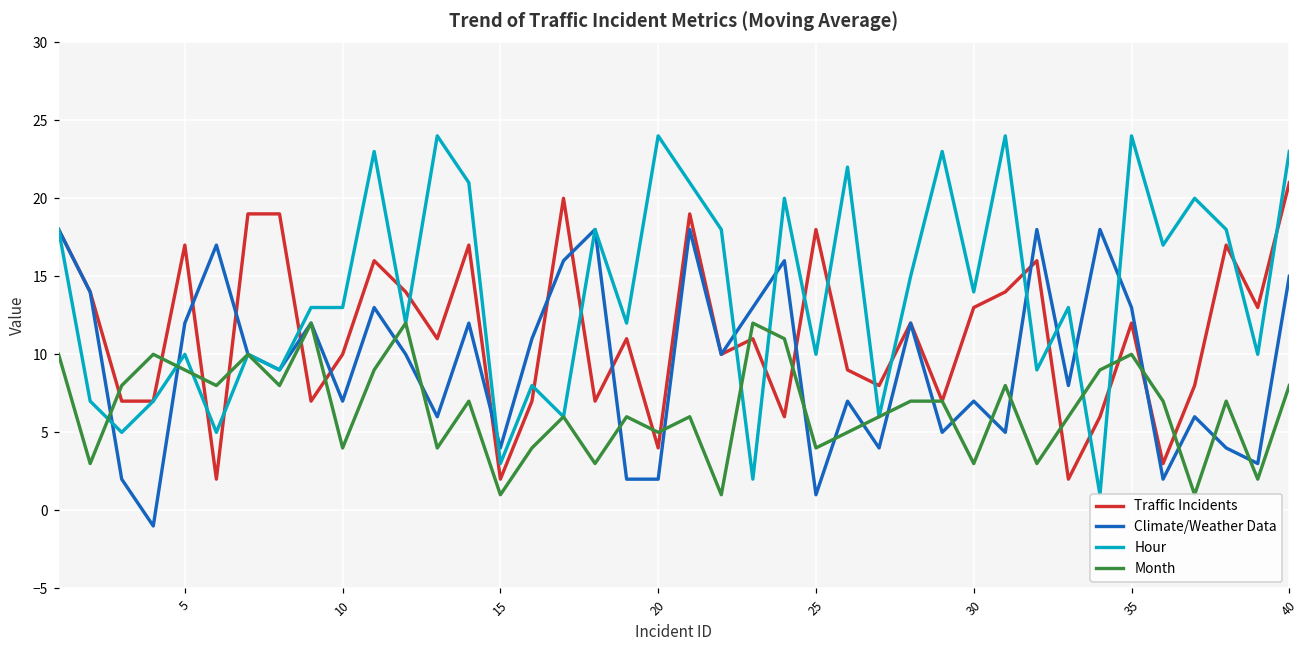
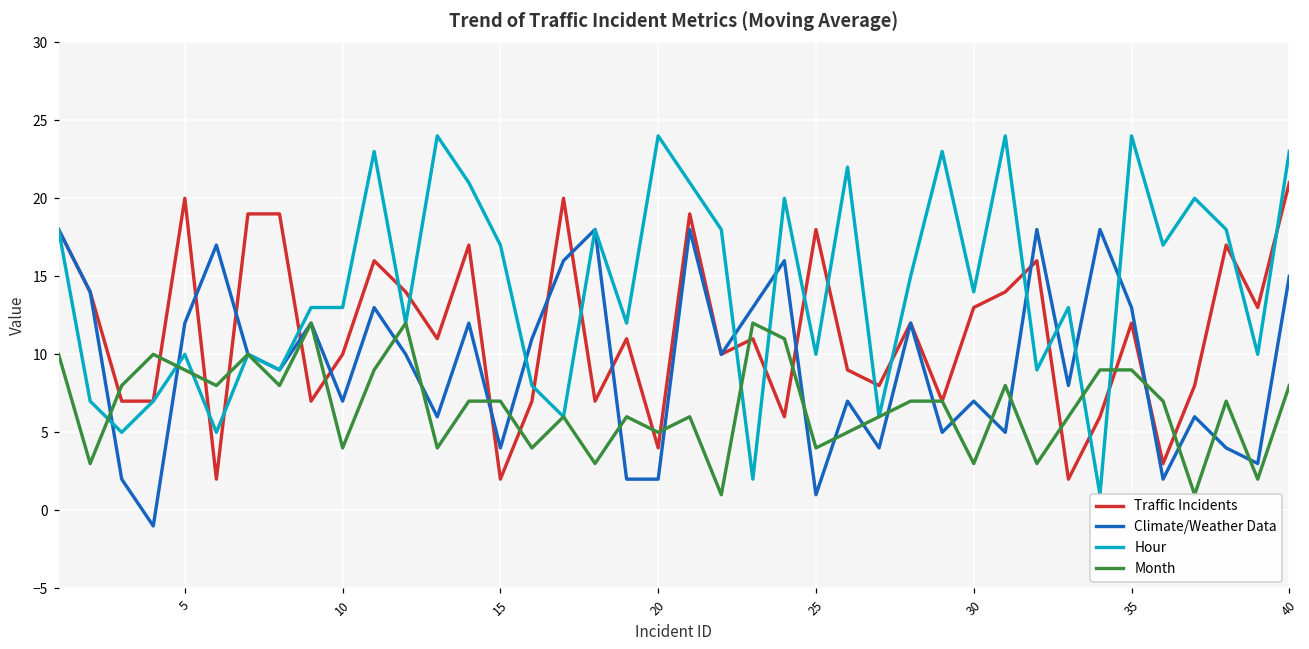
Traffic Incidents, 5: 17 -> 20
Hour, 15: 3 -> 17
Month, 15: 1 -> 7
Month, 35: 10 -> 9
